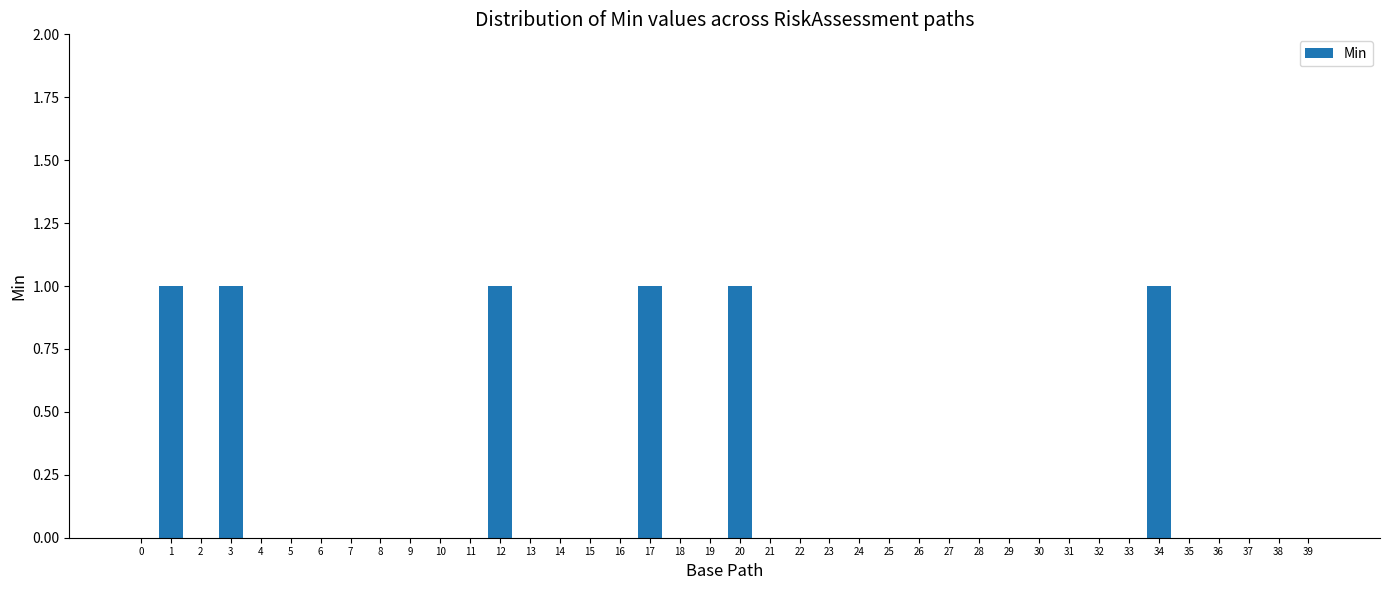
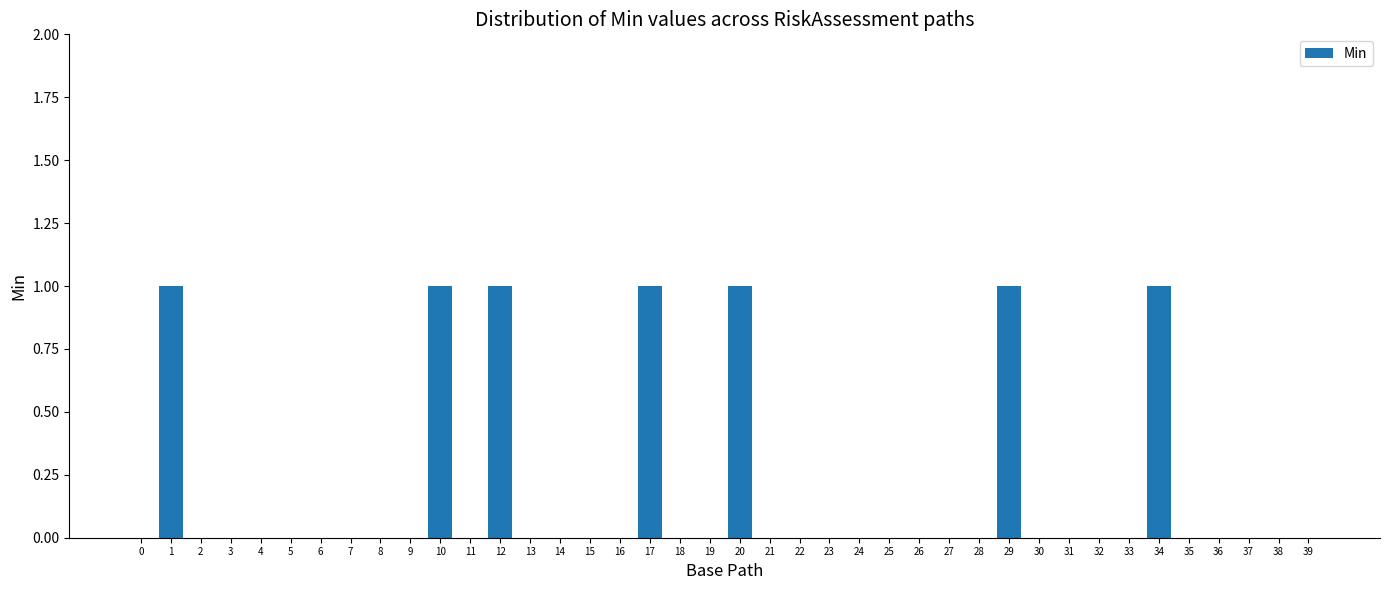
3: 1 -> 0
10: 0 -> 1
29: 0 -> 1
